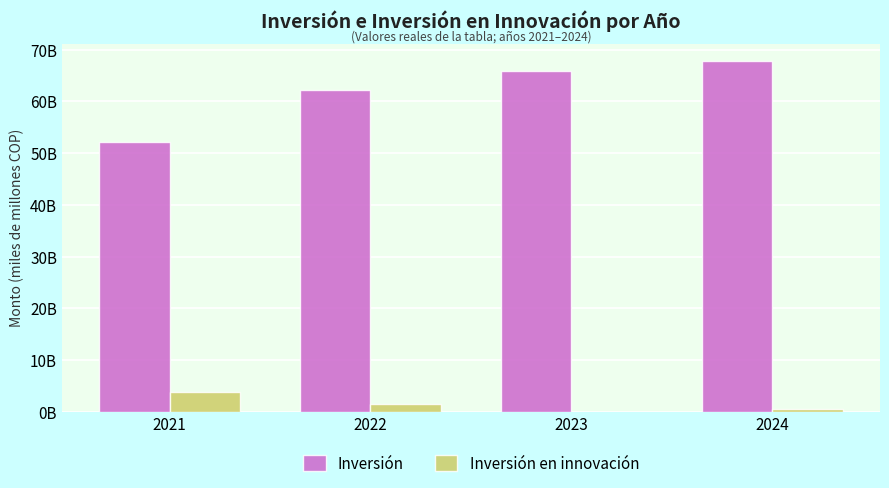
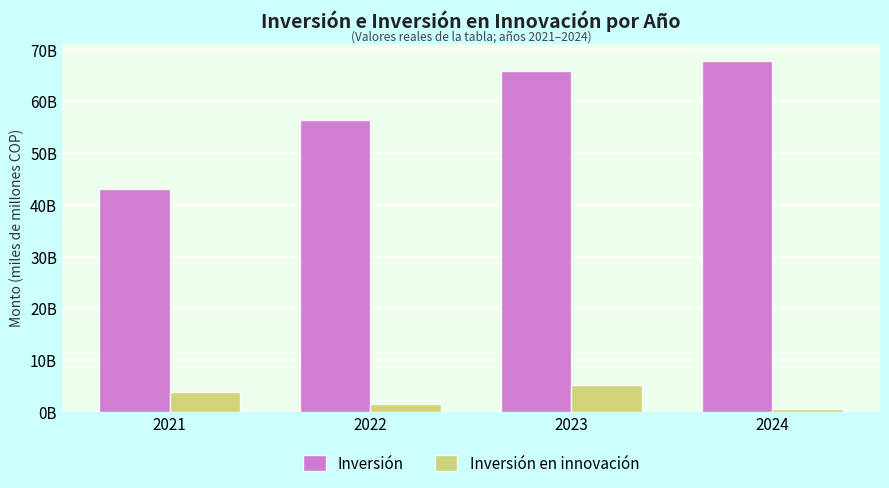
Inversión, 2021: 52000000000 -> 43000000000
Inversión, 2022: 62000000000 -> 56000000000
Inversión en innovación, 2023: 0 -> 5000000000
